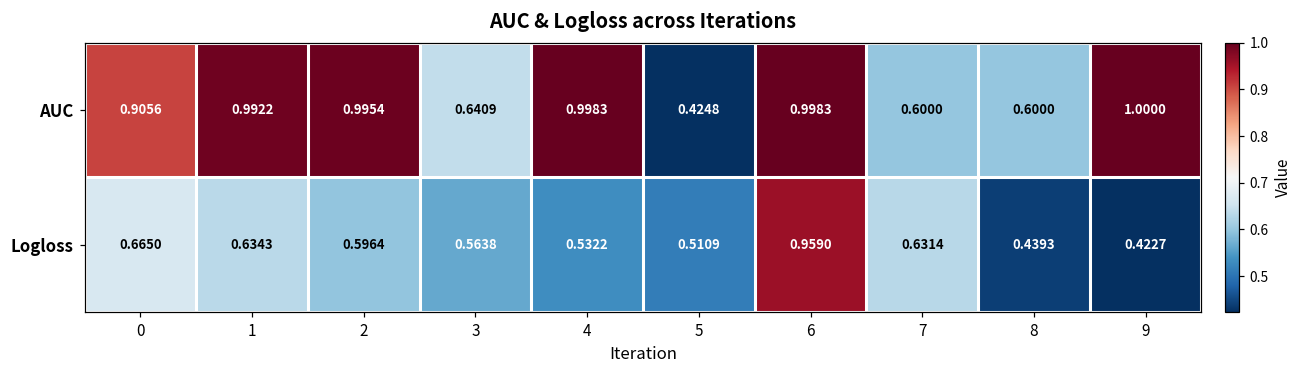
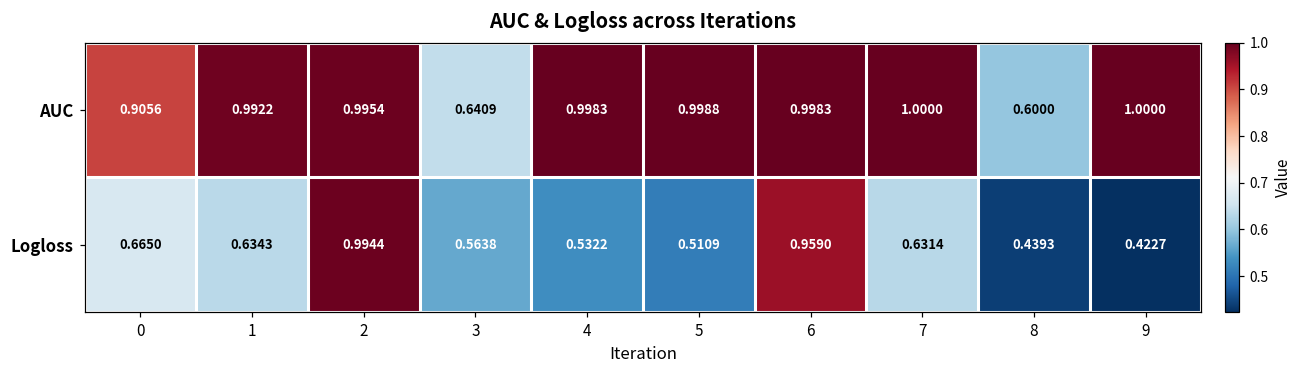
AUC, 5: 0.4248 -> 0.9988
AUC, 7: 0.6000 -> 1.0000
Logloss, 2: 0.5964 -> 0.9944
